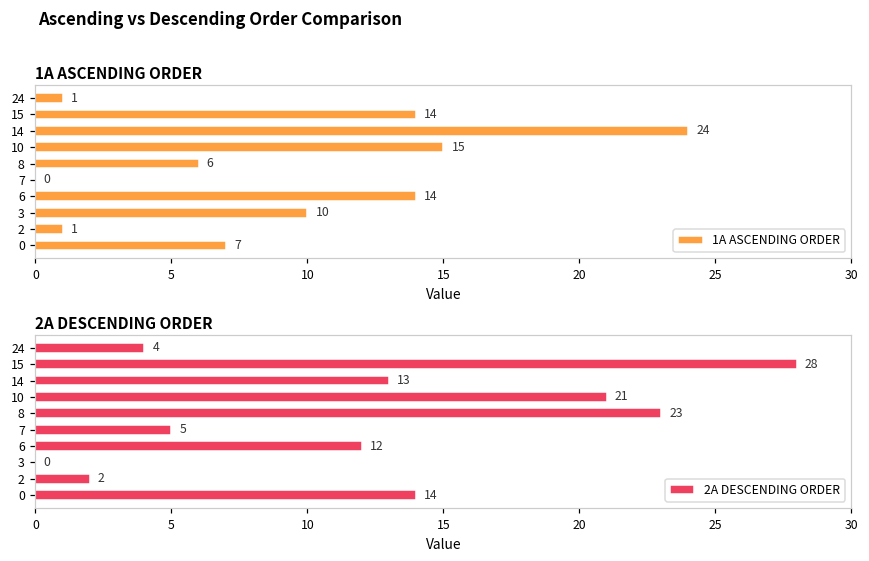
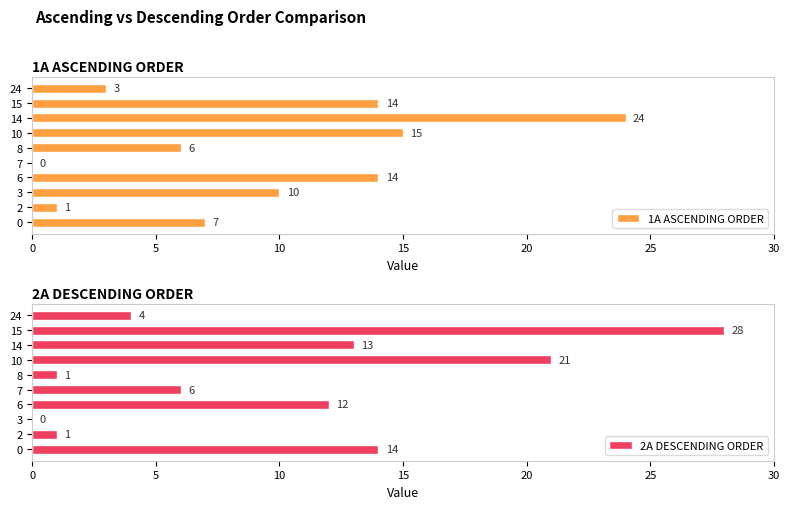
1A ASCENDING ORDER, 24: 1 -> 3
2A DESCENDING ORDER, 8: 23 -> 1
2A DESCENDING ORDER, 7: 5 -> 6
2A DESCENDING ORDER, 2: 2 -> 1
